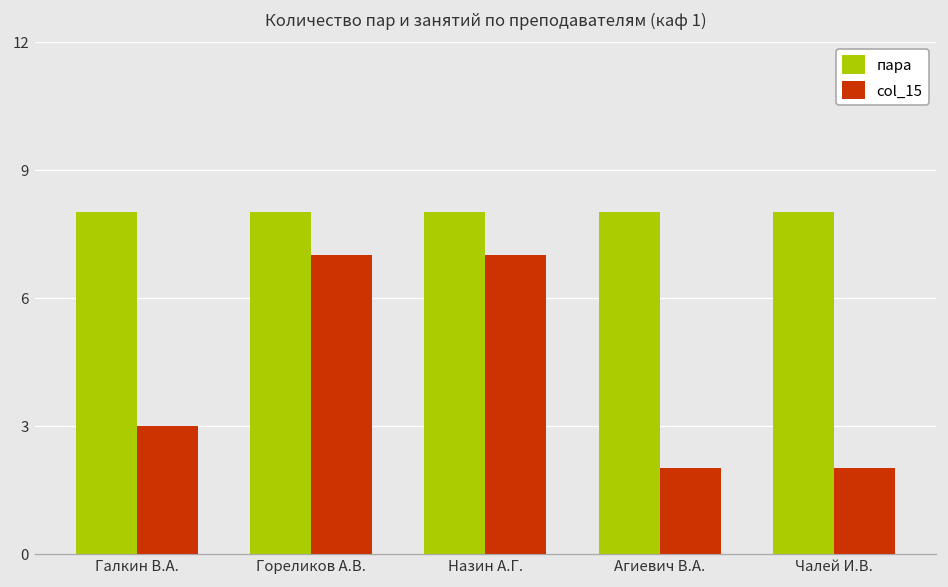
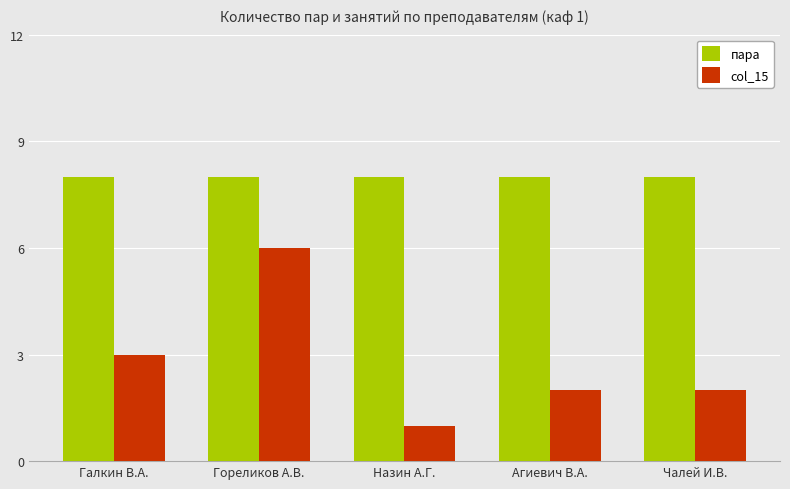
col_15, Гореликов А.В.: 7 -> 6
col_15, Назин А.Г.: 7 -> 1
